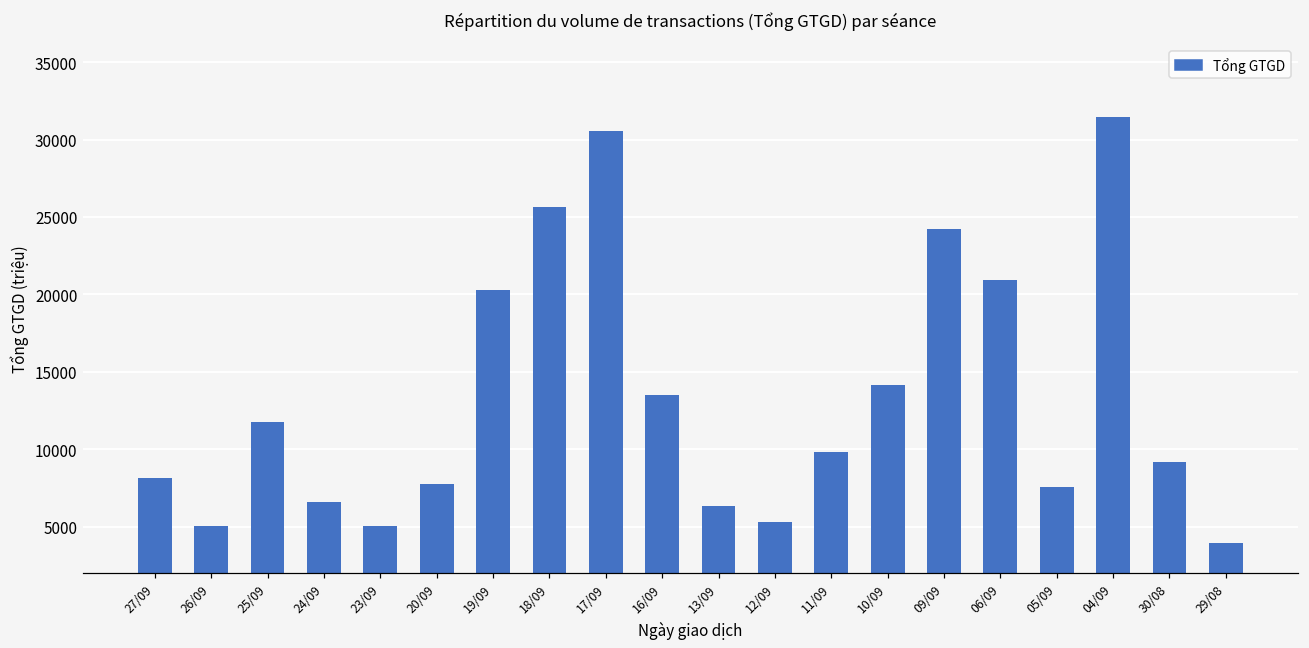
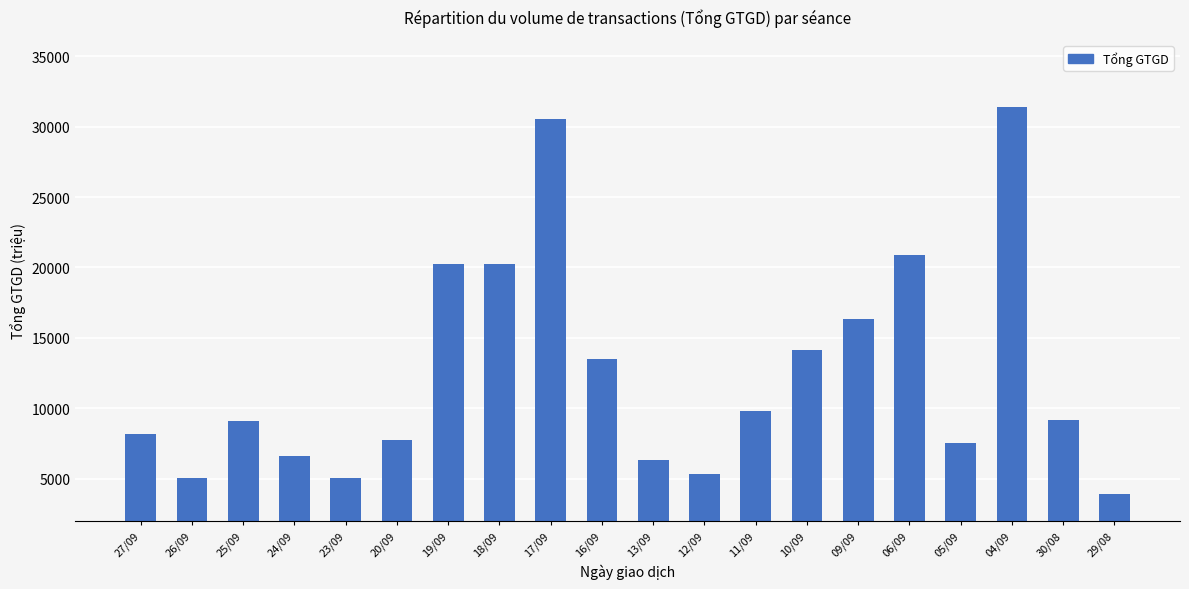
25/09: 11800 -> 9100
18/09: 25700 -> 20300
09/09: 24200 -> 16300
